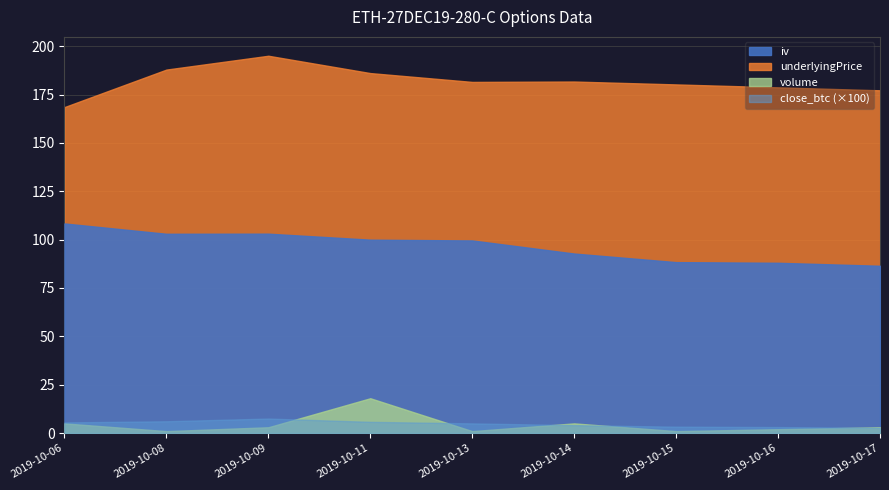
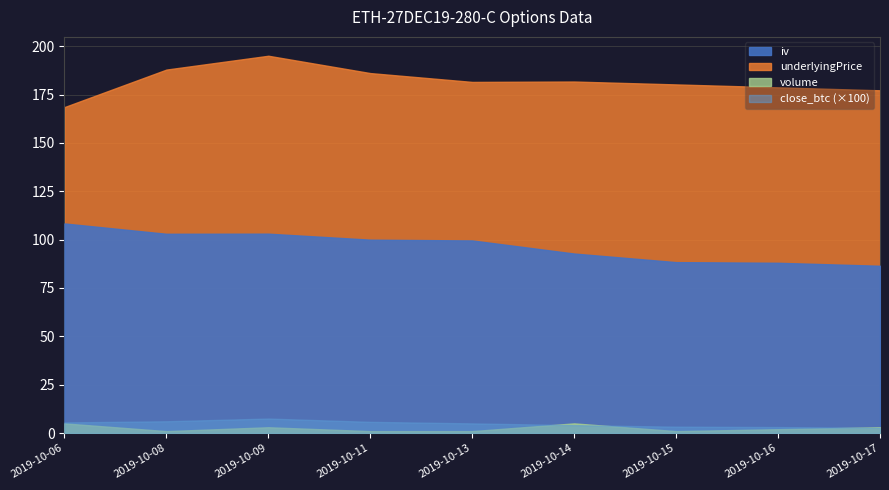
volume, 2019-10-11: 18 -> 1
